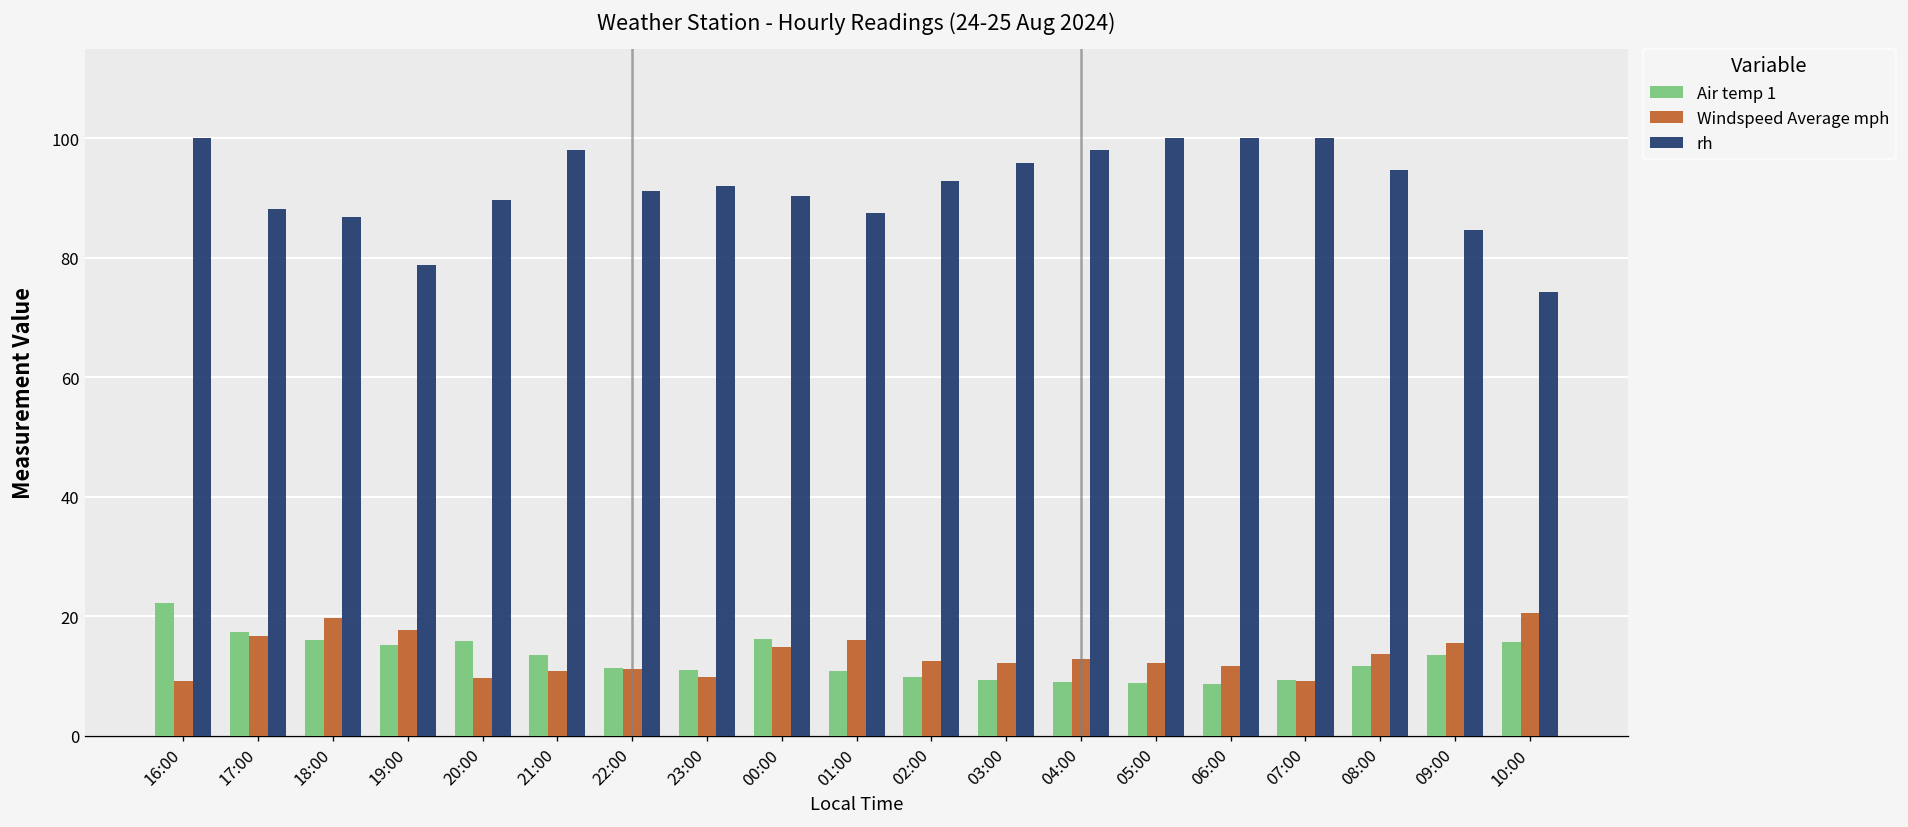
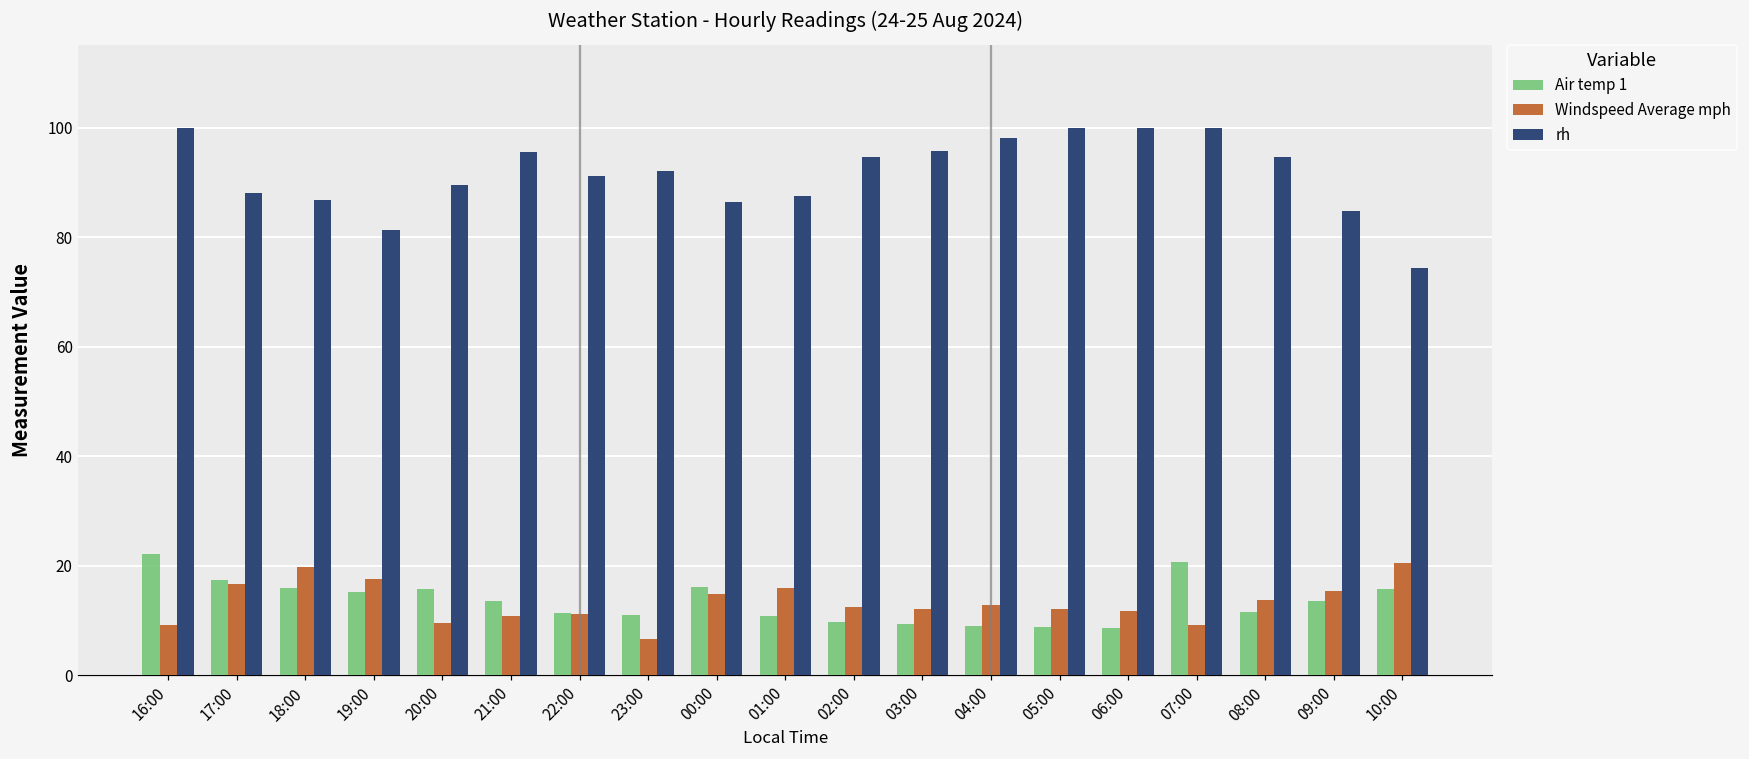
rh, 19:00: 79 -> 81
rh, 21:00: 98 -> 96
Windspeed Average mph, 23:00: 10 -> 7
rh, 00:00: 90 -> 86
rh, 02:00: 93 -> 95
Air temp 1, 07:00: 9 -> 21
